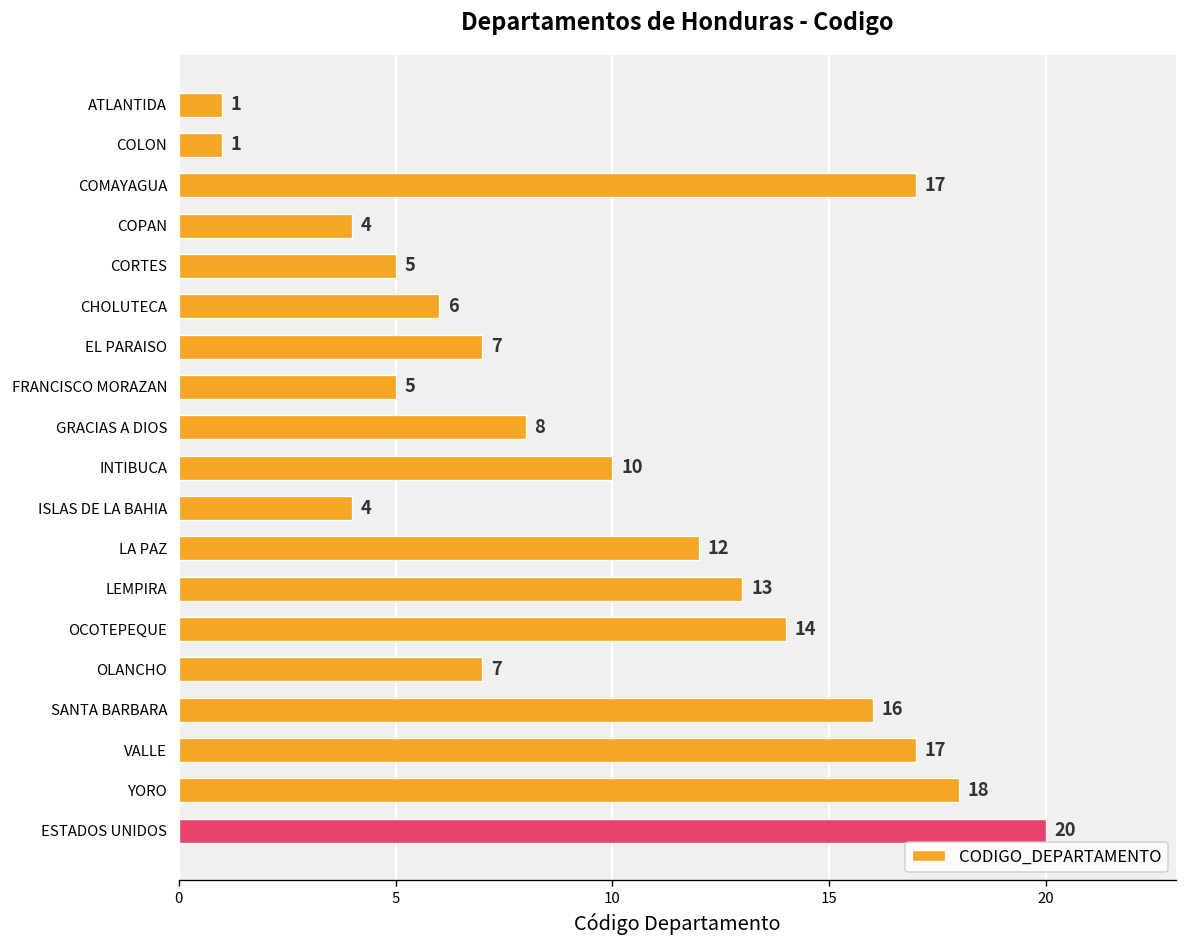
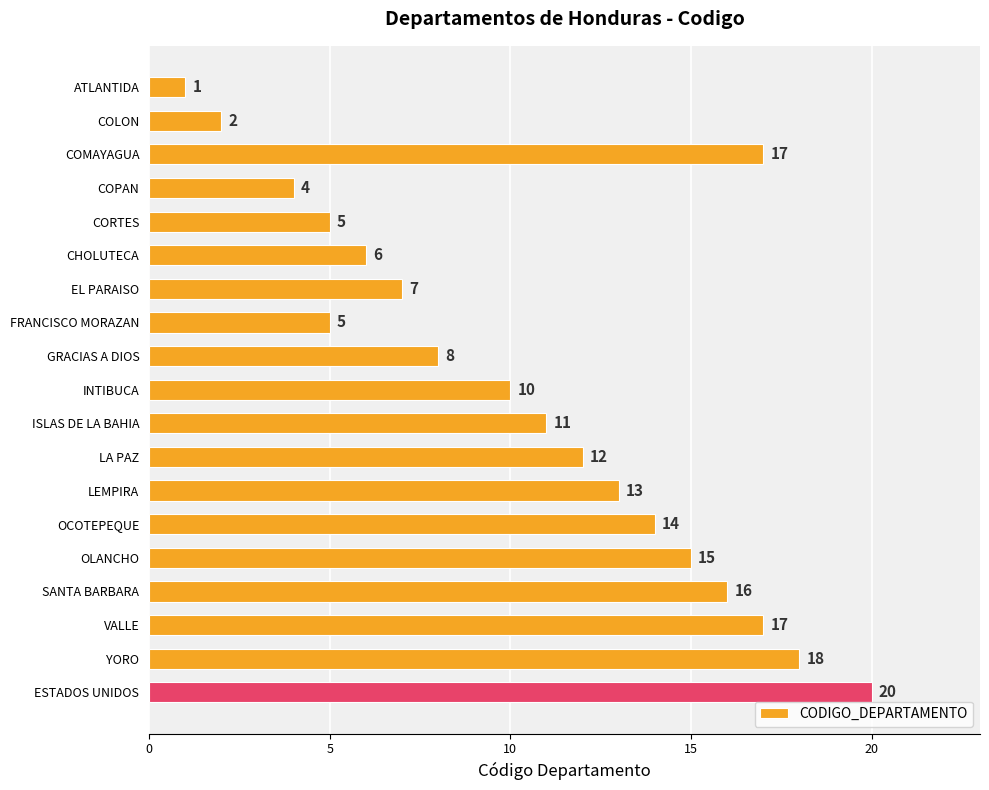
COLON: 1 -> 2
ISLAS DE LA BAHIA: 4 -> 11
OLANCHO: 7 -> 15
